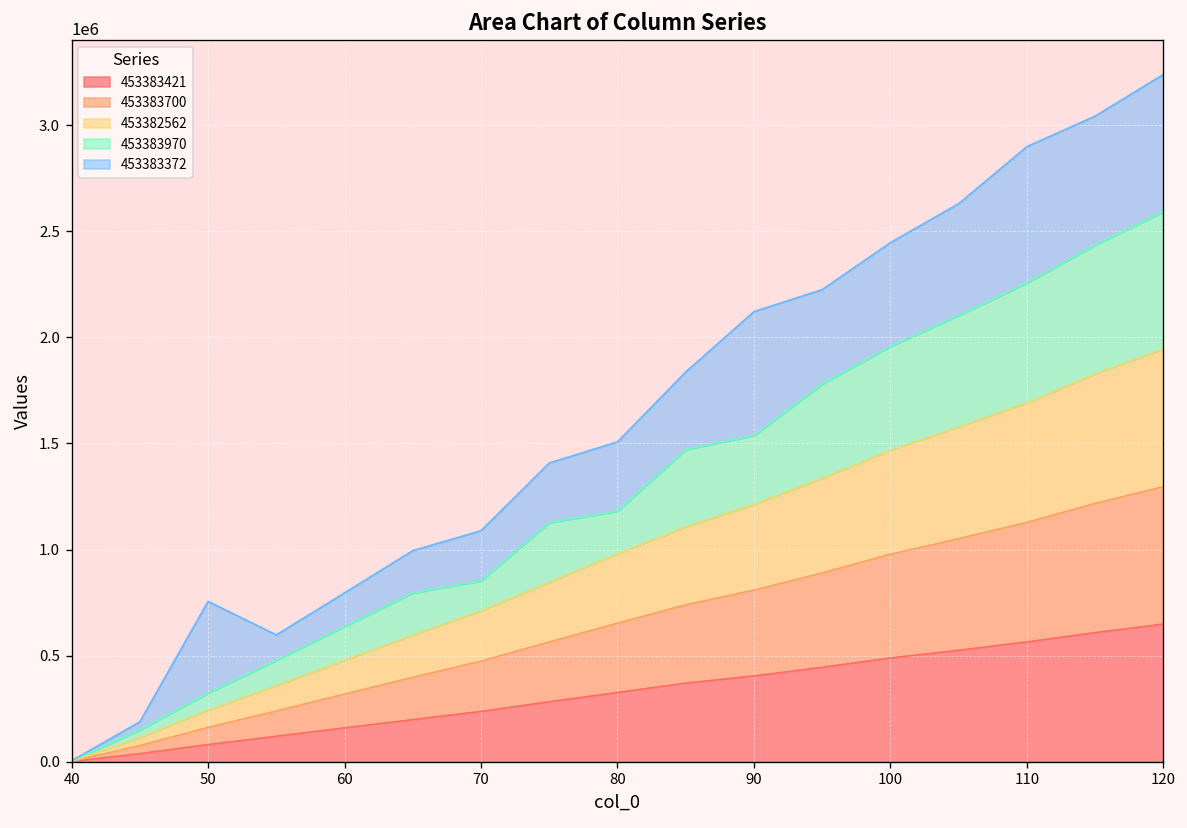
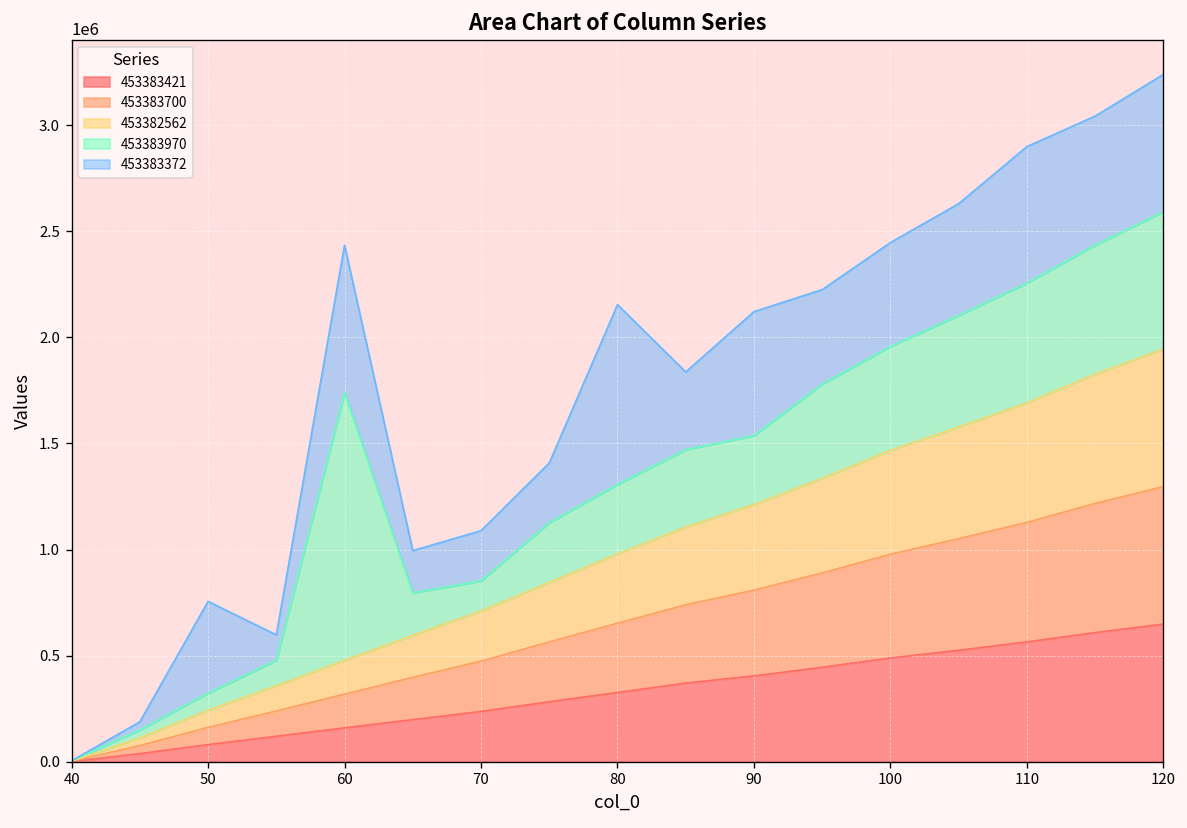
453383970, 60: 160000 -> 1260000
453383372, 60: 160000 -> 690000
453383970, 80: 200000 -> 330000
453383372, 80: 330000 -> 850000
